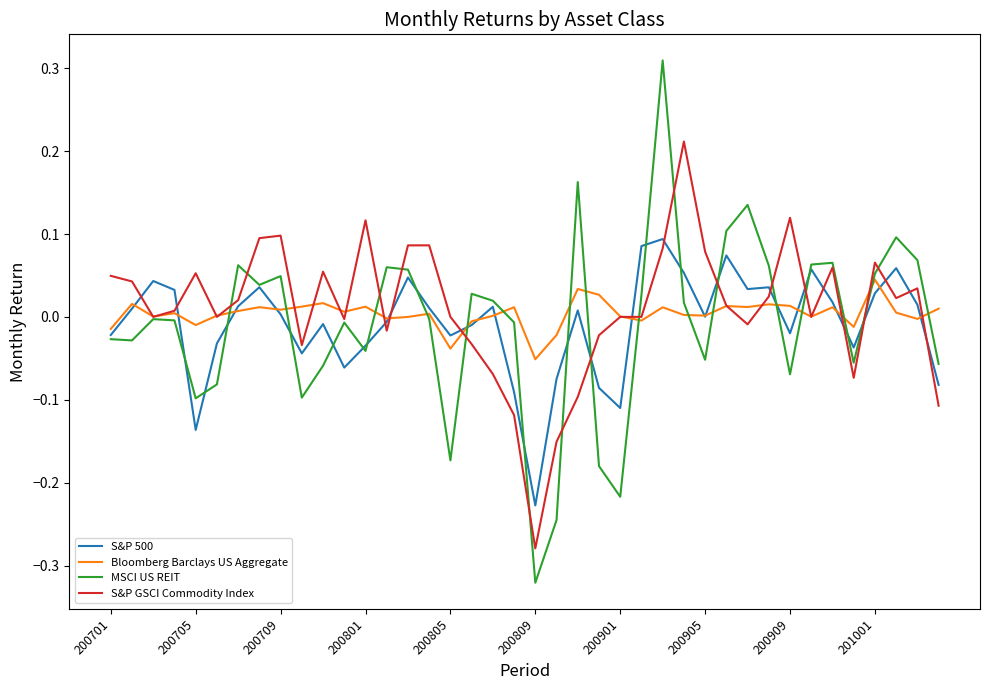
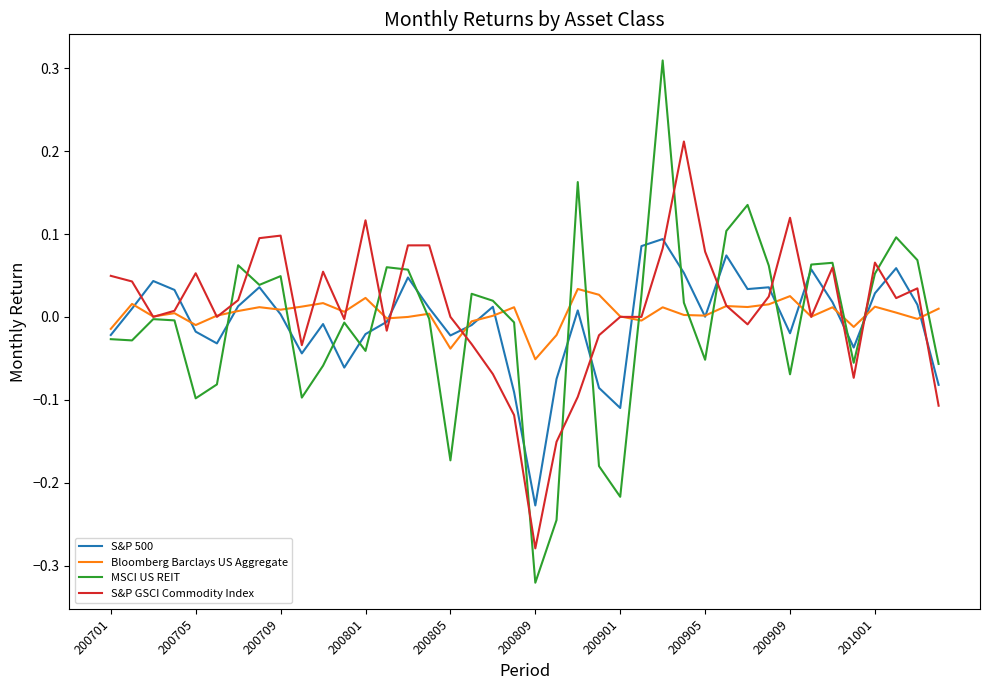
S&P 500, 200705: -0.14 -> -0.02
S&P 500, 200801: -0.03 -> -0.02
Bloomberg Barclays US Aggregate, 200801: 0.01 -> 0.02
Bloomberg Barclays US Aggregate, 200909: 0.01 -> 0.03
Bloomberg Barclays US Aggregate, 201001: 0.04 -> 0.01
